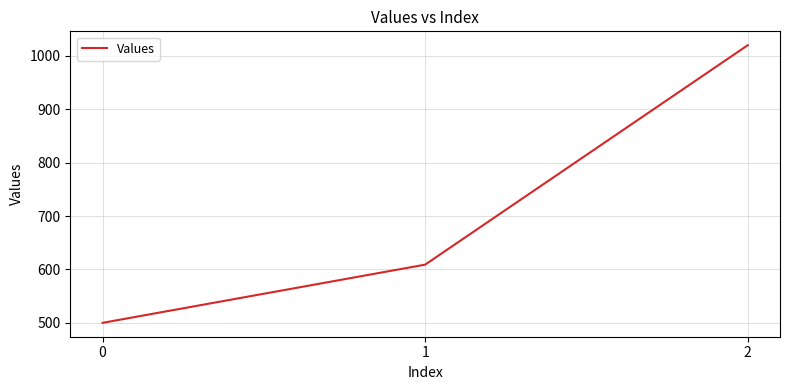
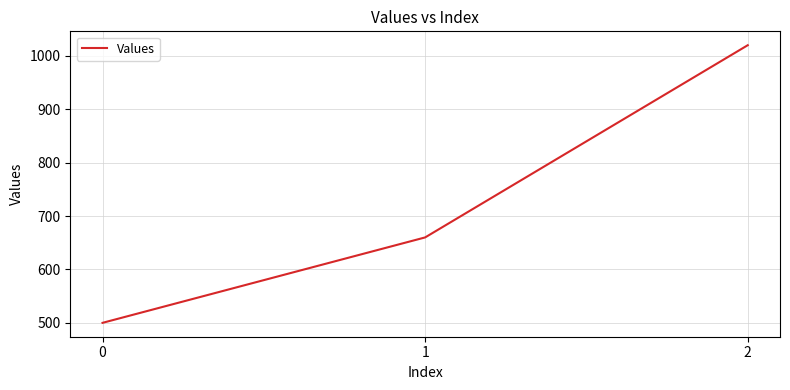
1: 610 -> 660
